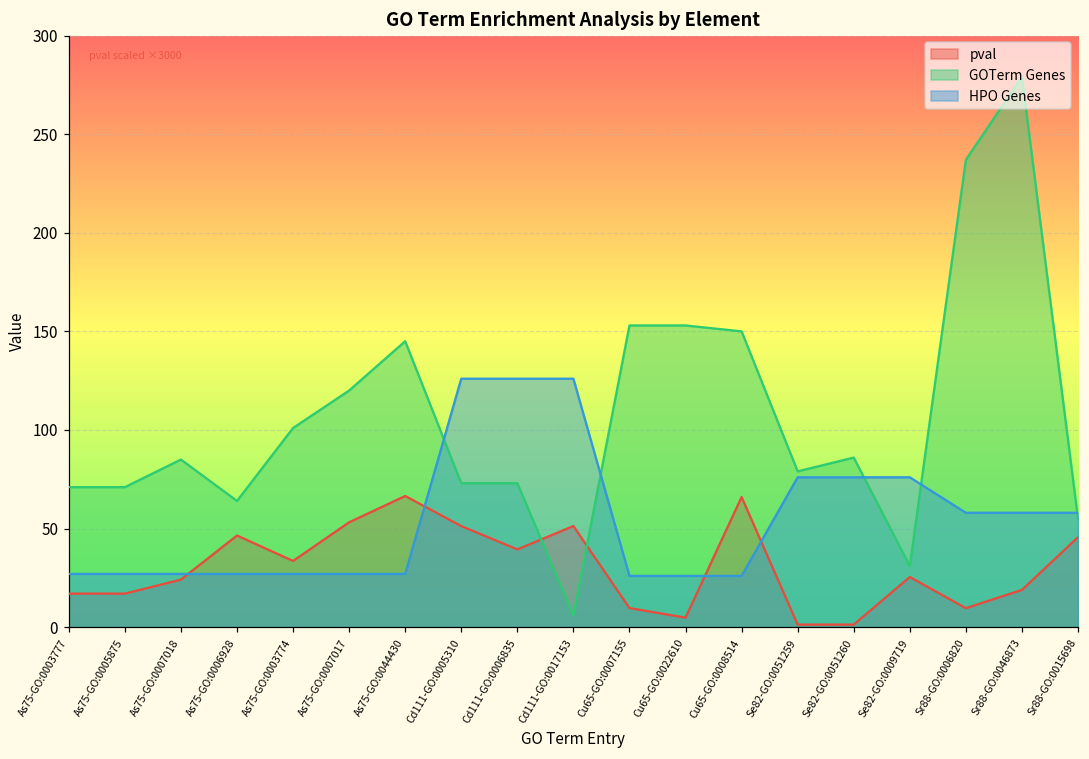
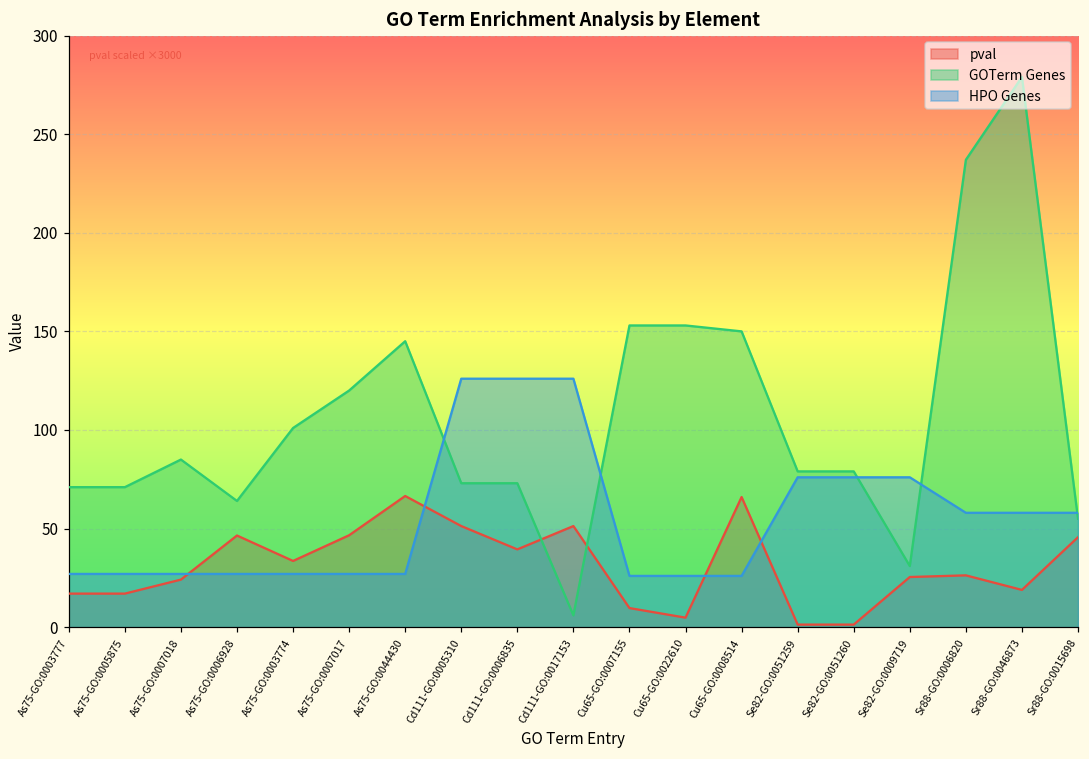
pval, As75-GO:0007017: 53 -> 47
GOTerm Genes, Se82-GO:0051260: 86 -> 79
pval, Sr88-GO:0006820: 10 -> 26
